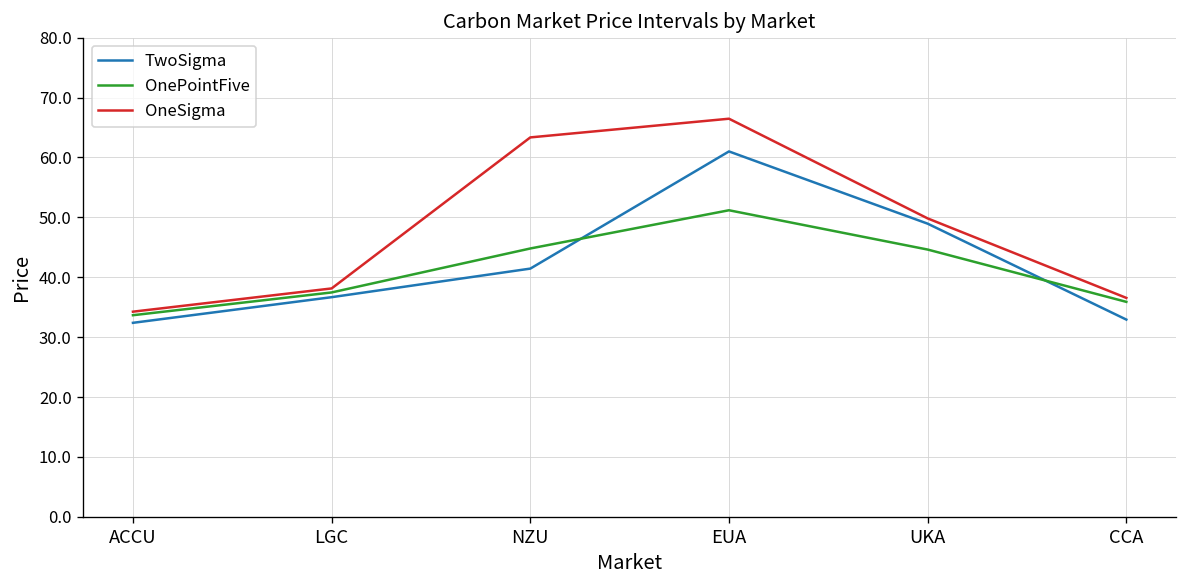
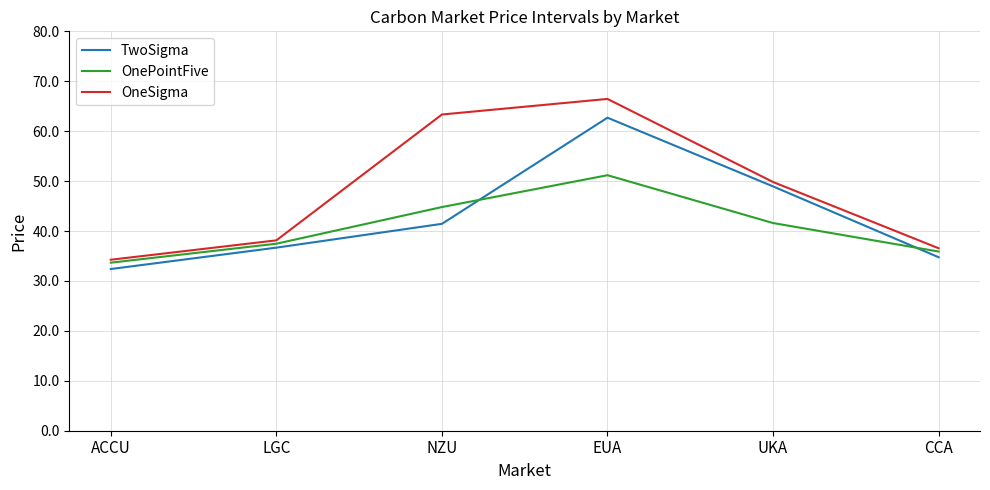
TwoSigma, EUA: 61 -> 63
OnePointFive, UKA: 45 -> 42
TwoSigma, CCA: 33 -> 35
